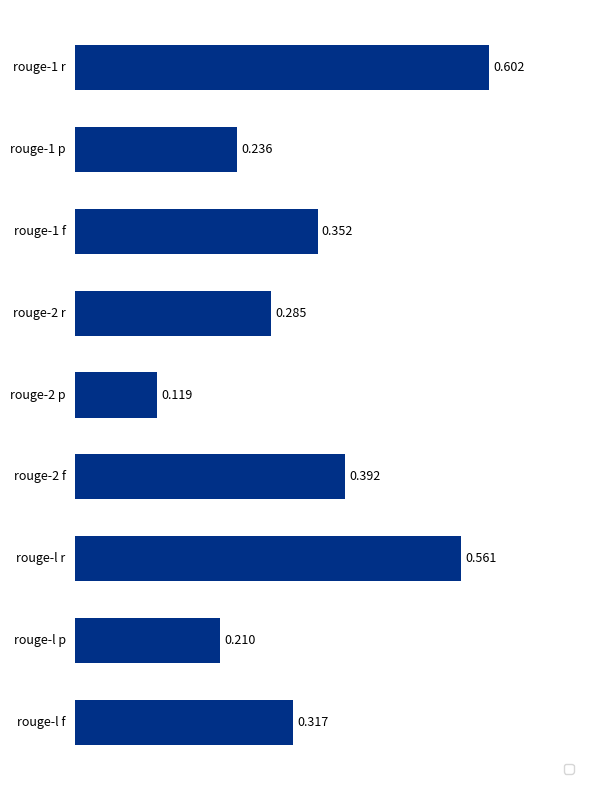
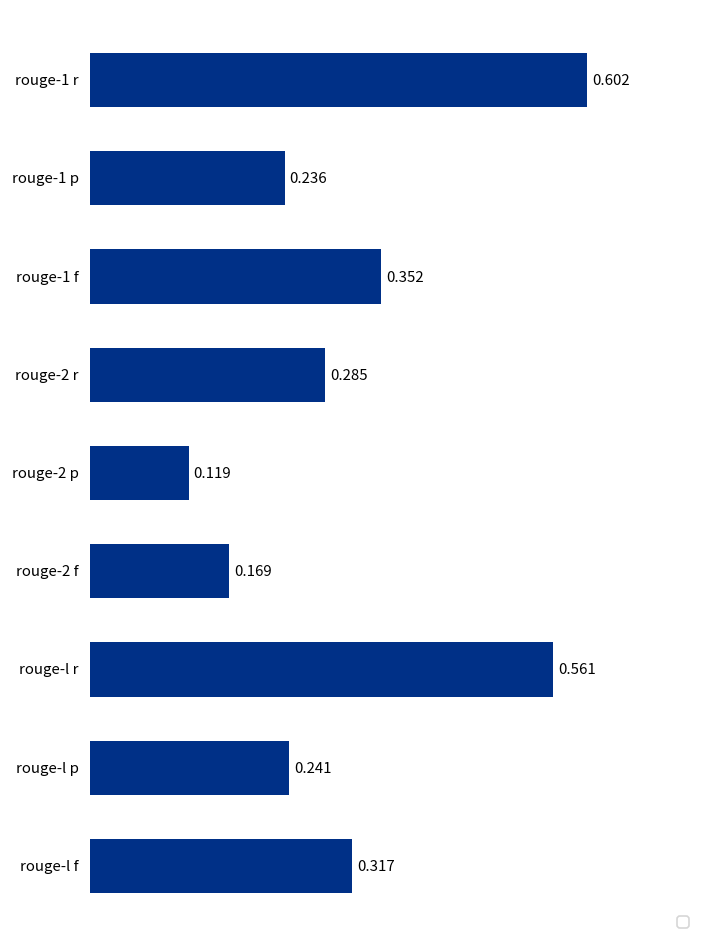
rouge-2 f: 0.392 -> 0.169
rouge-l p: 0.210 -> 0.241
